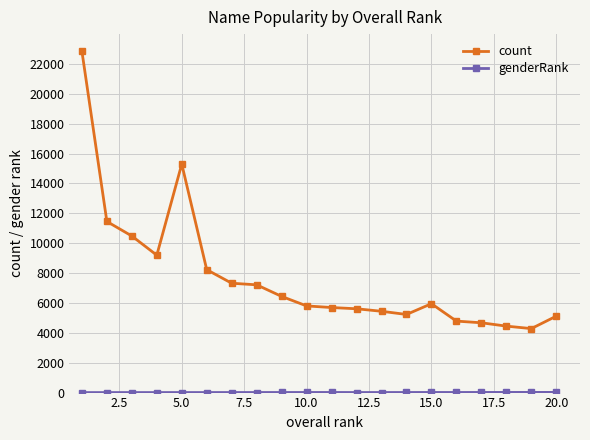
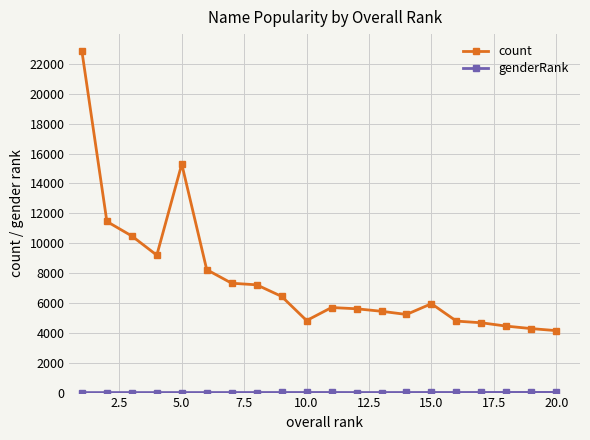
count, 10.0: 5800 -> 4800
count, 20.0: 5100 -> 4100
